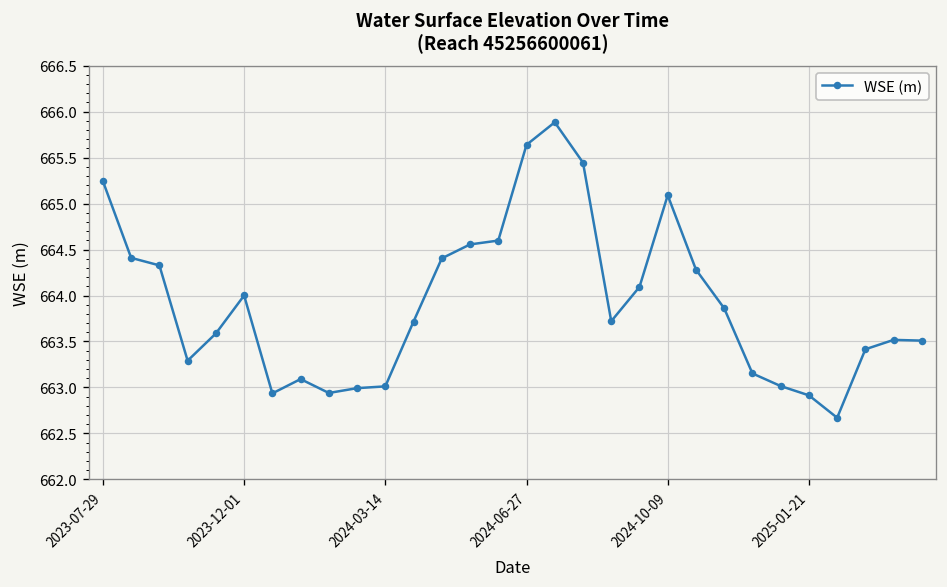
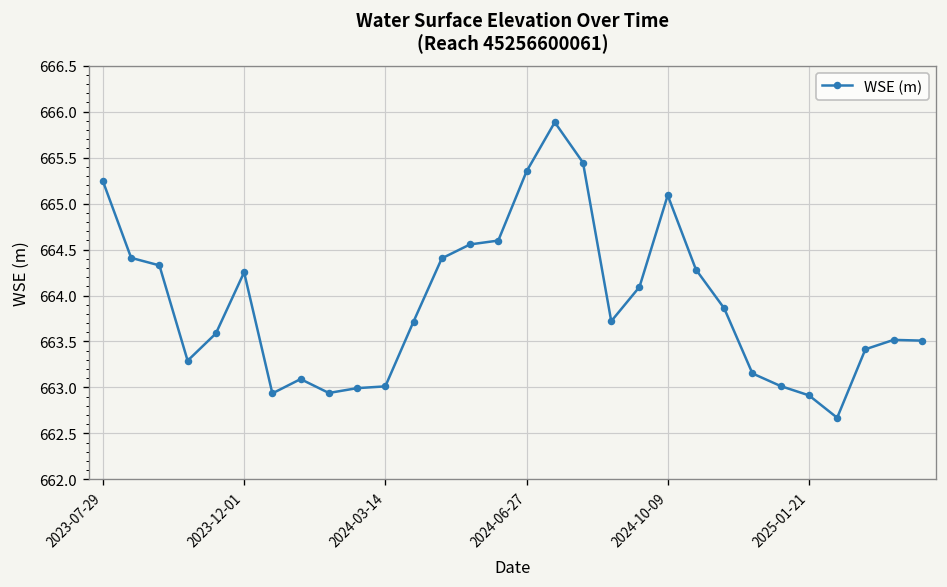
2023-12-01: 664.0 -> 664.3
2024-06-27: 665.6 -> 665.3
